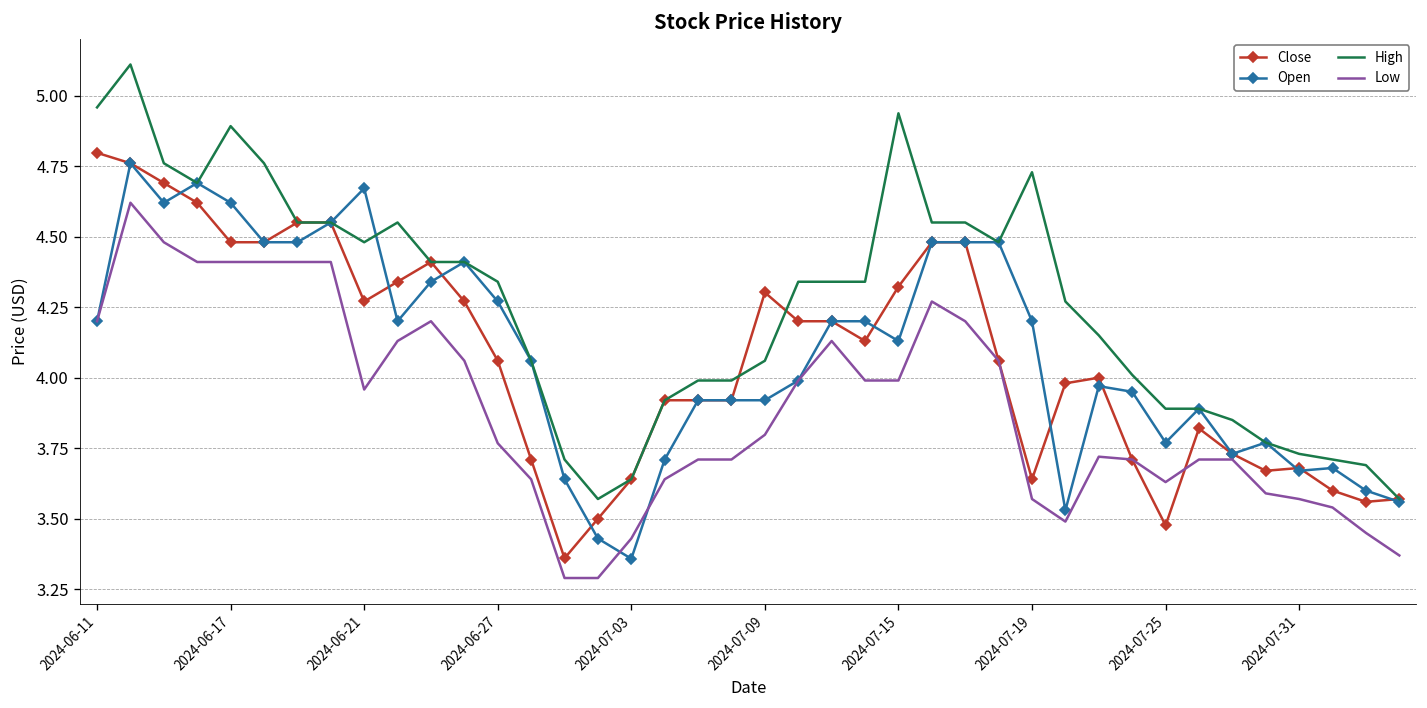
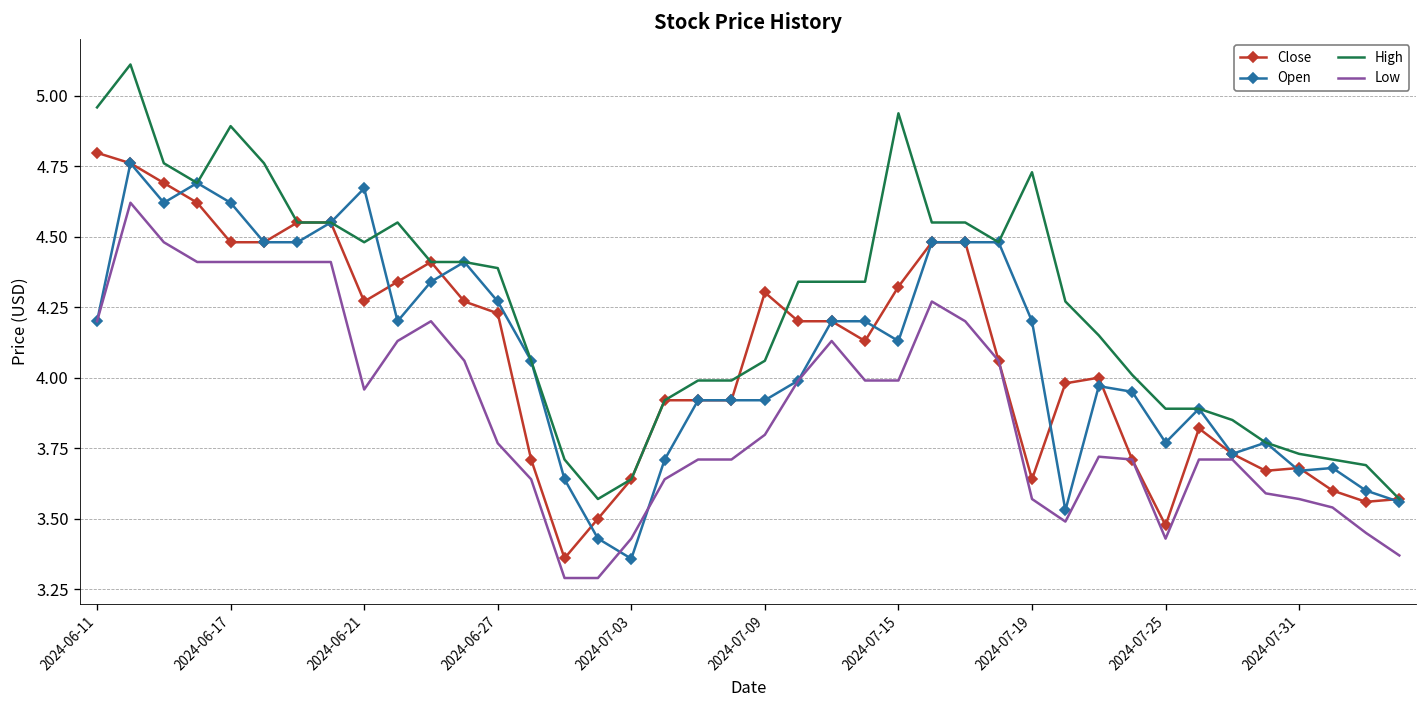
Close, 2024-06-27: 4.06 -> 4.23
High, 2024-06-27: 4.34 -> 4.39
Low, 2024-07-25: 3.63 -> 3.43
